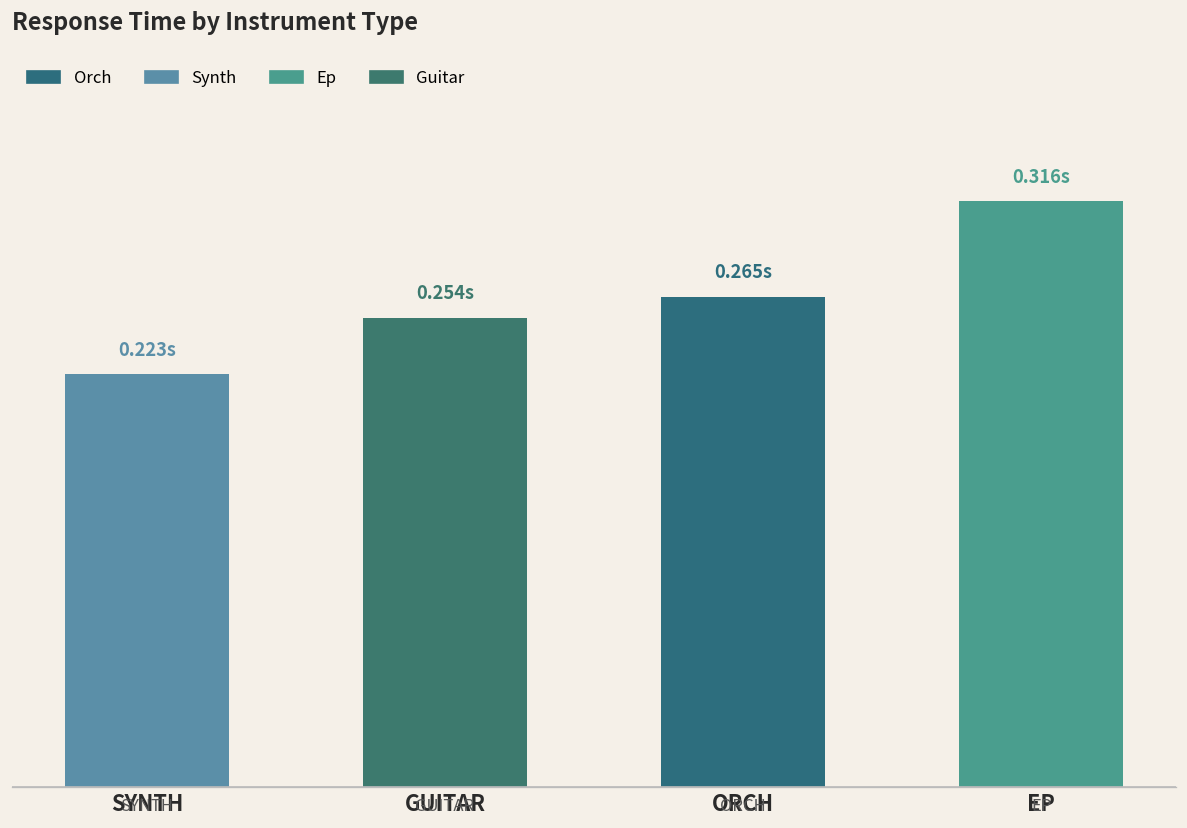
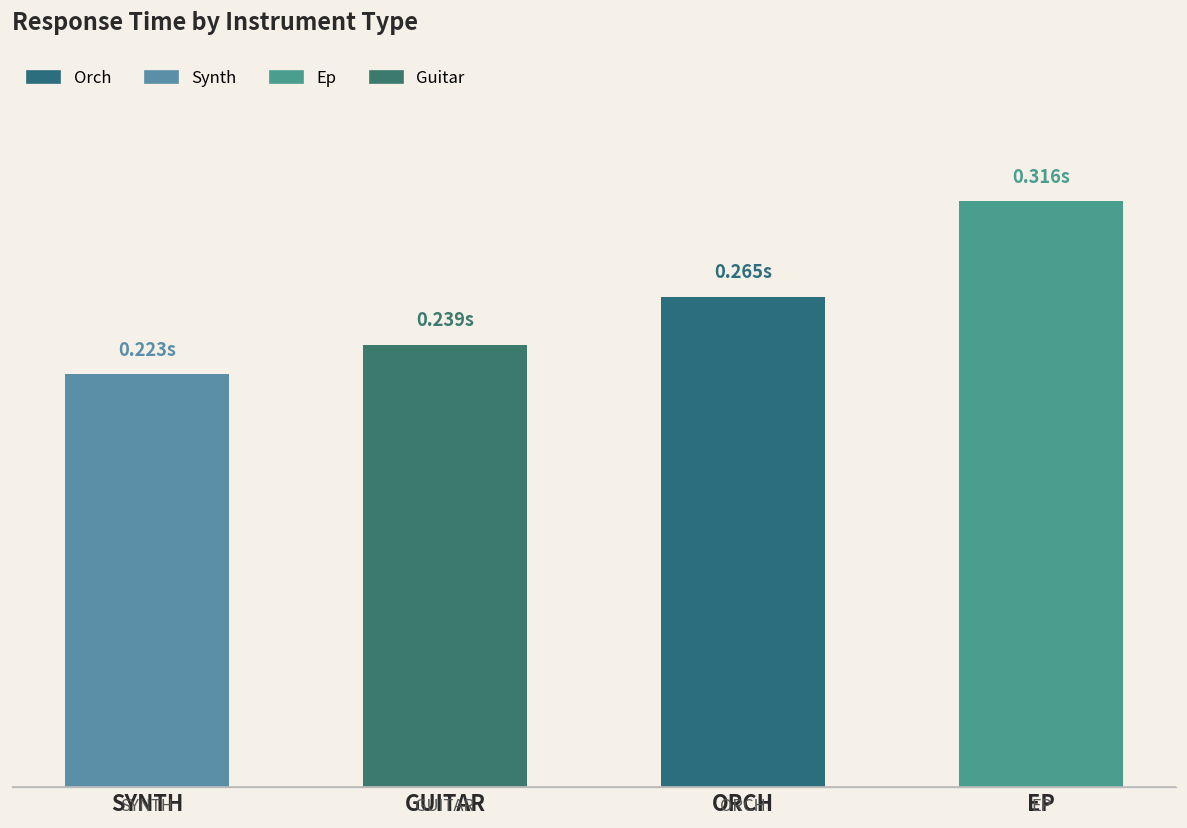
GUITAR: 0.254s -> 0.239s
